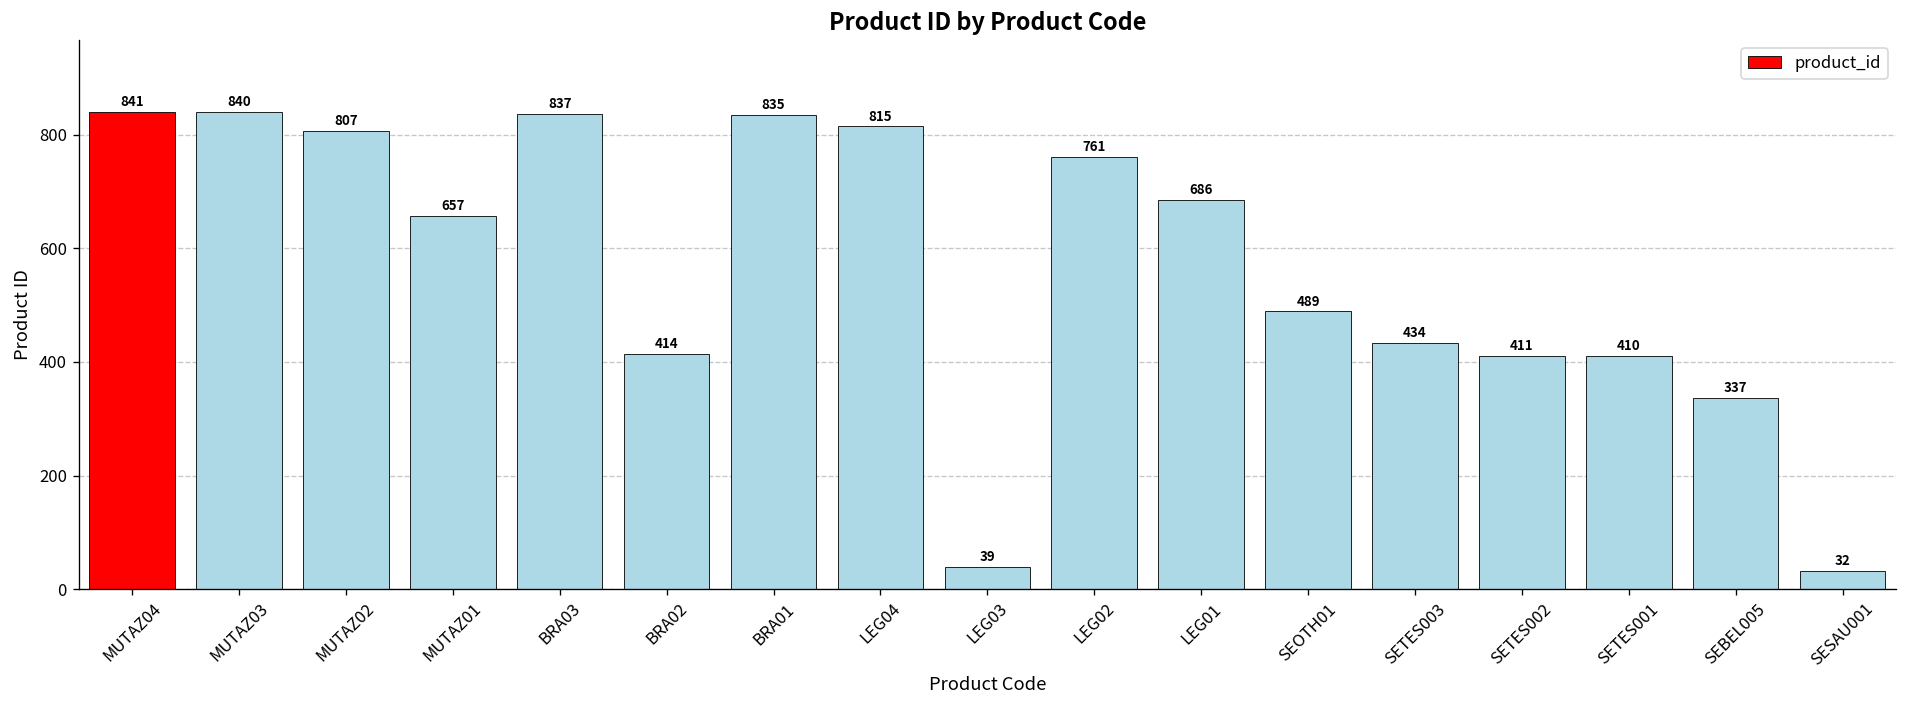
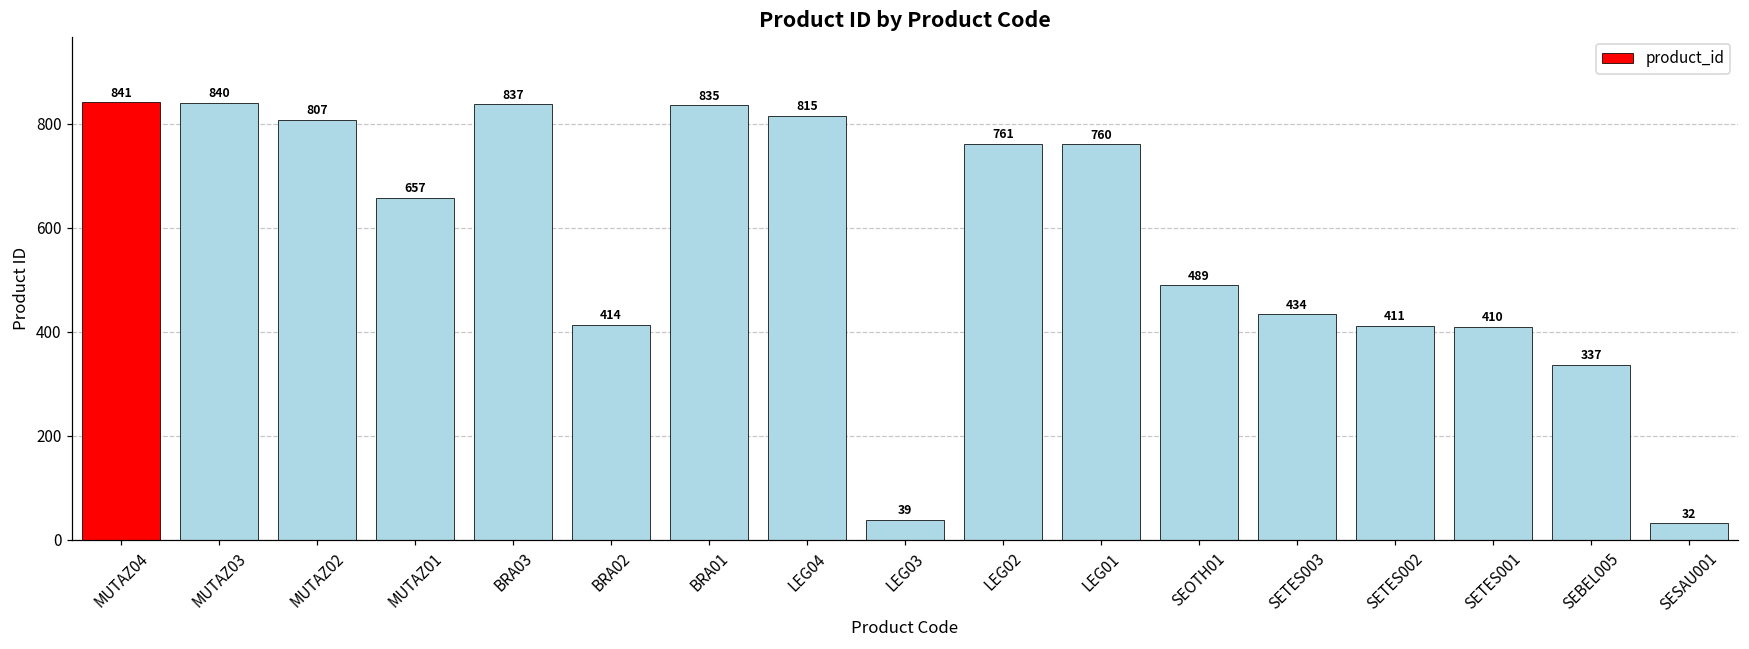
LEG01: 686 -> 760
